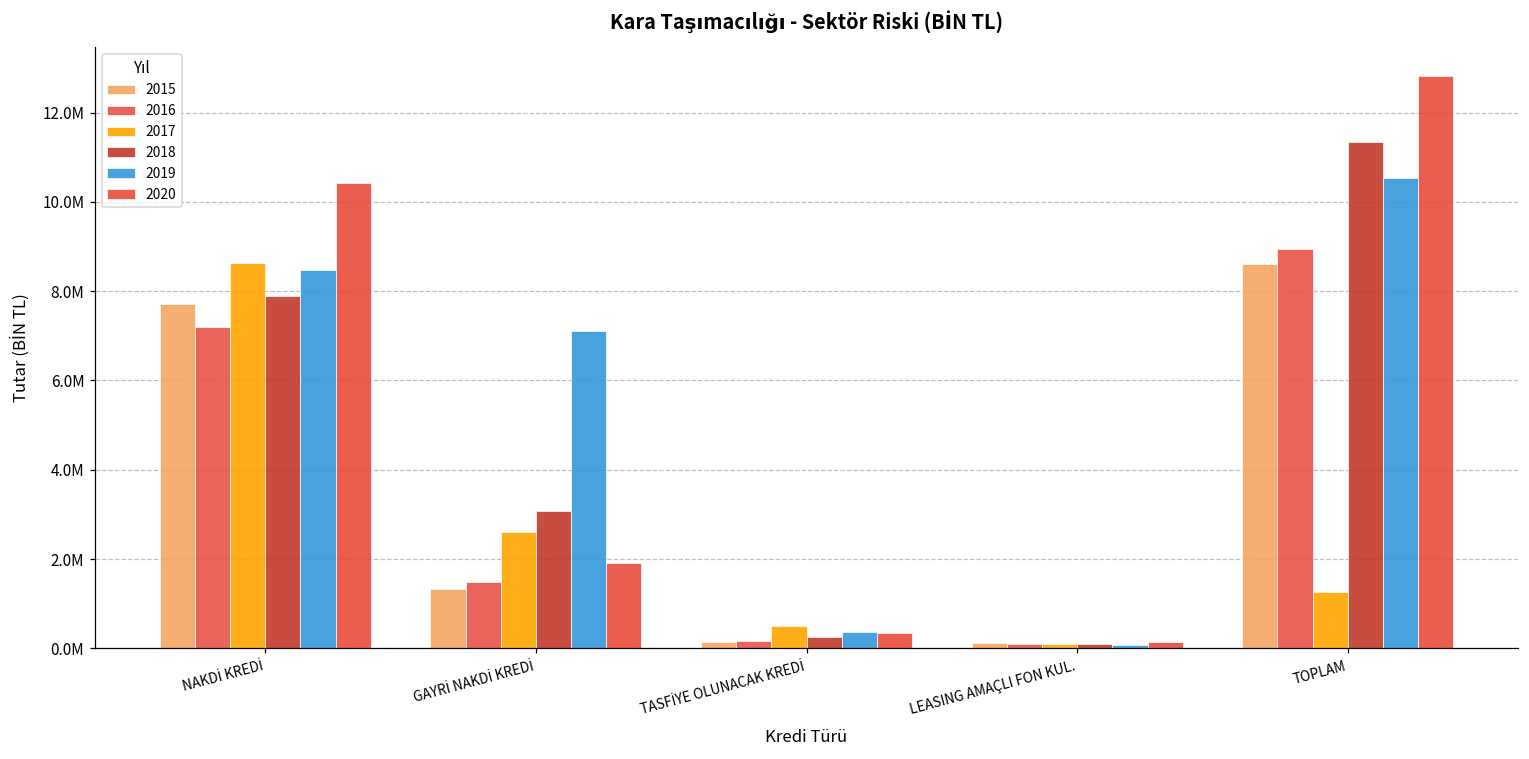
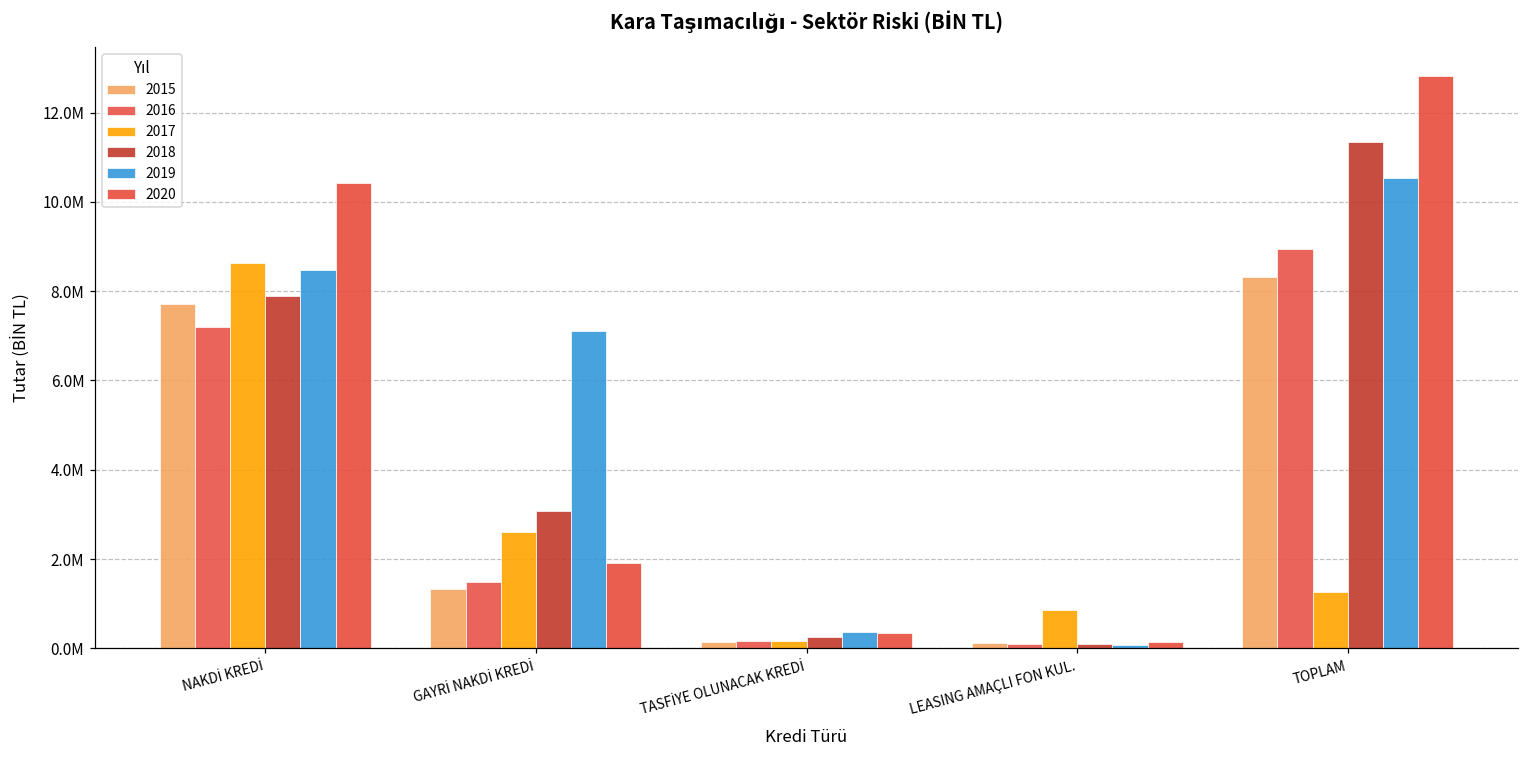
2017, TASFİYE OLUNACAK KREDİ: 500000 -> 200000
2017, LEASING AMAÇLI FON KUL.: 100000 -> 900000
2015, TOPLAM: 8600000 -> 8300000
